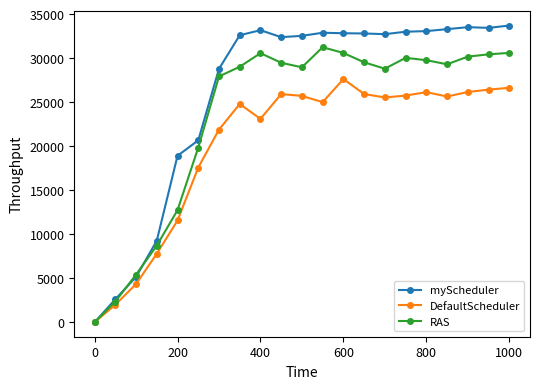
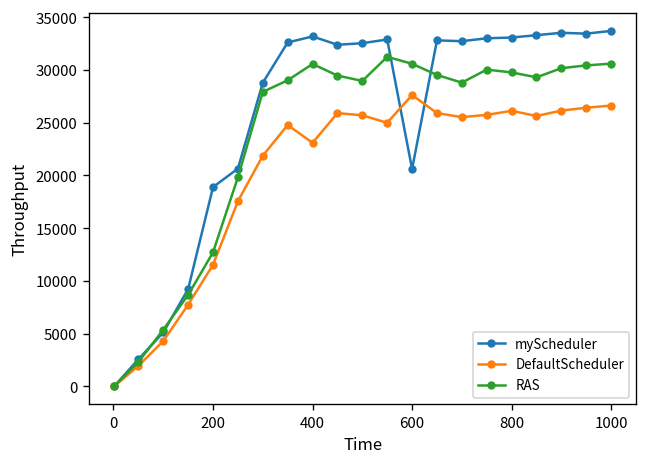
myScheduler, 600: 33000 -> 21000
